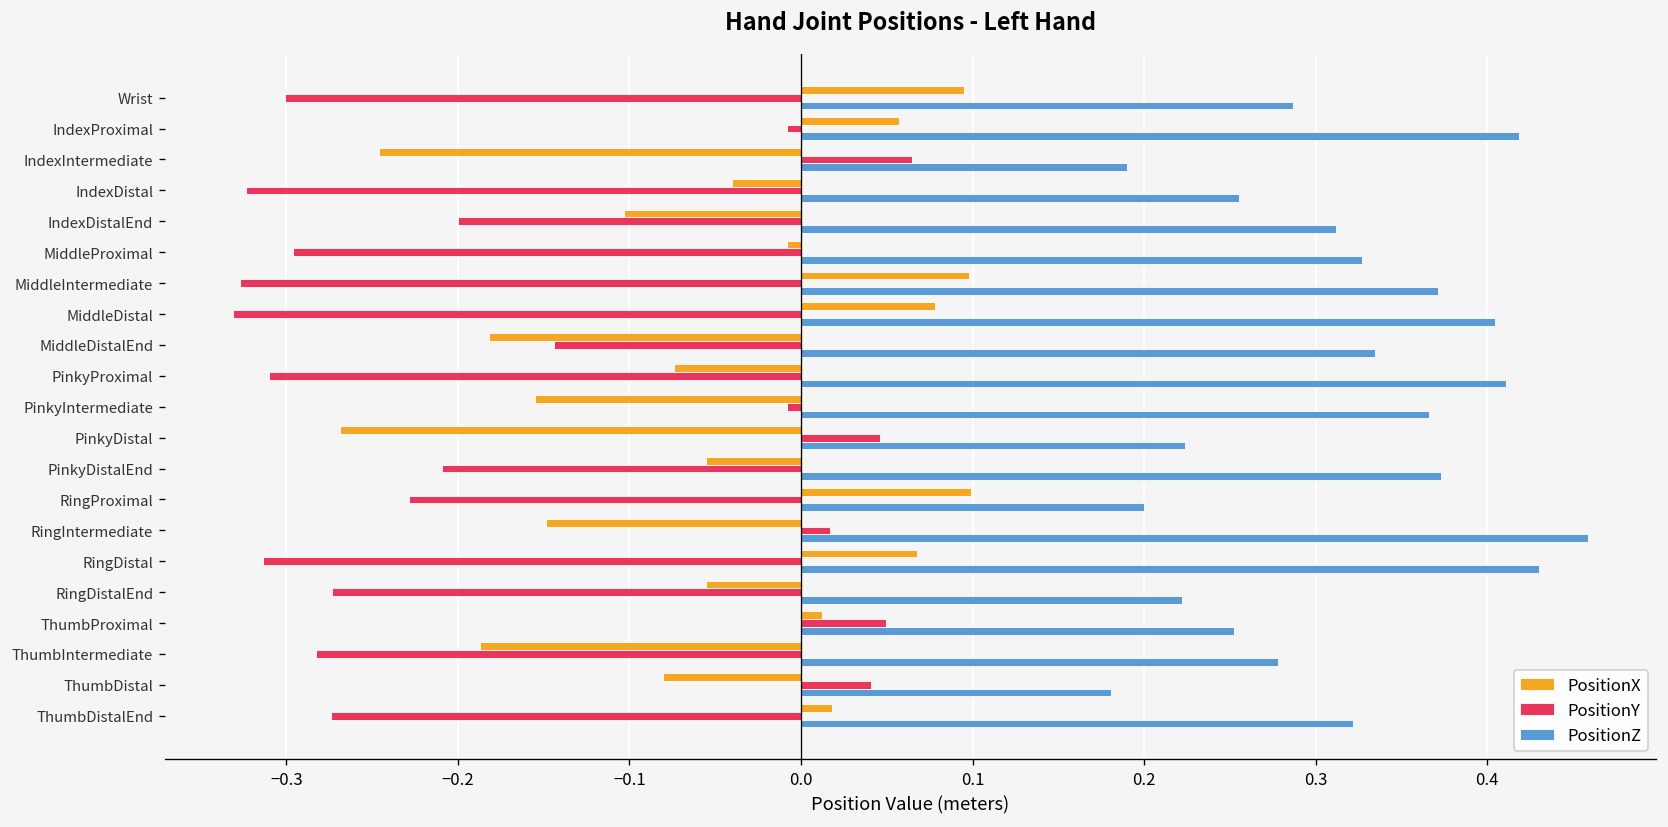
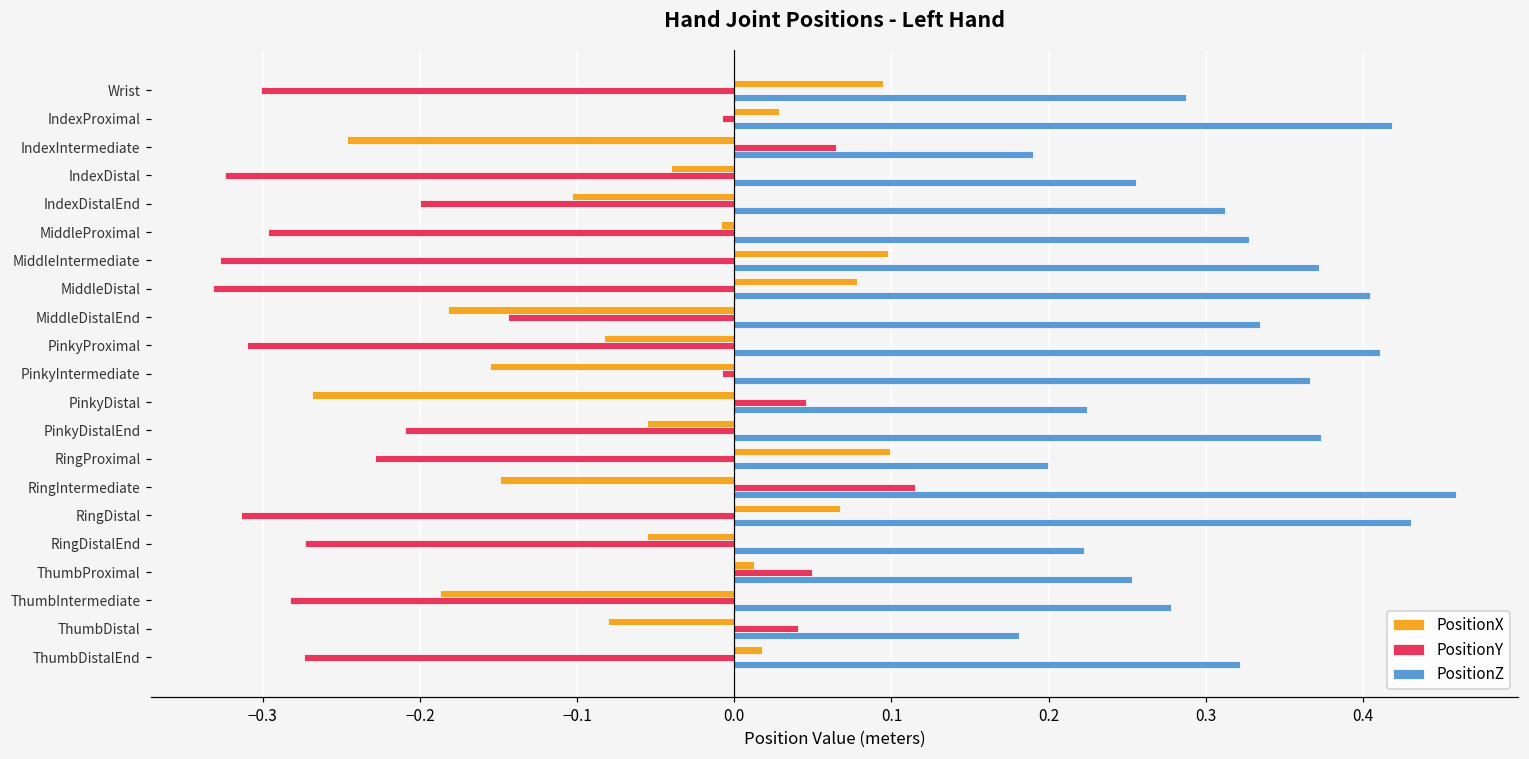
PositionX, IndexProximal: 0.057 -> 0.029
PositionX, PinkyProximal: -0.074 -> -0.083
PositionY, RingIntermediate: 0.017 -> 0.115
